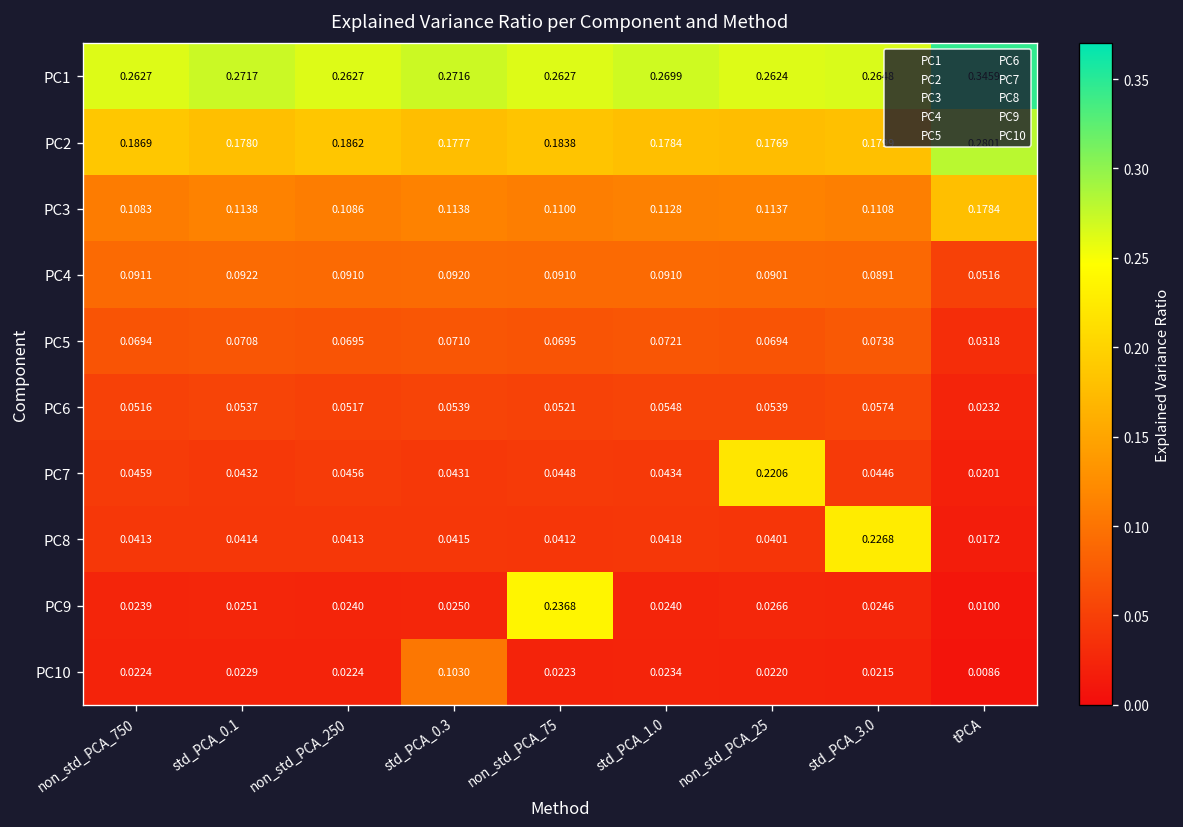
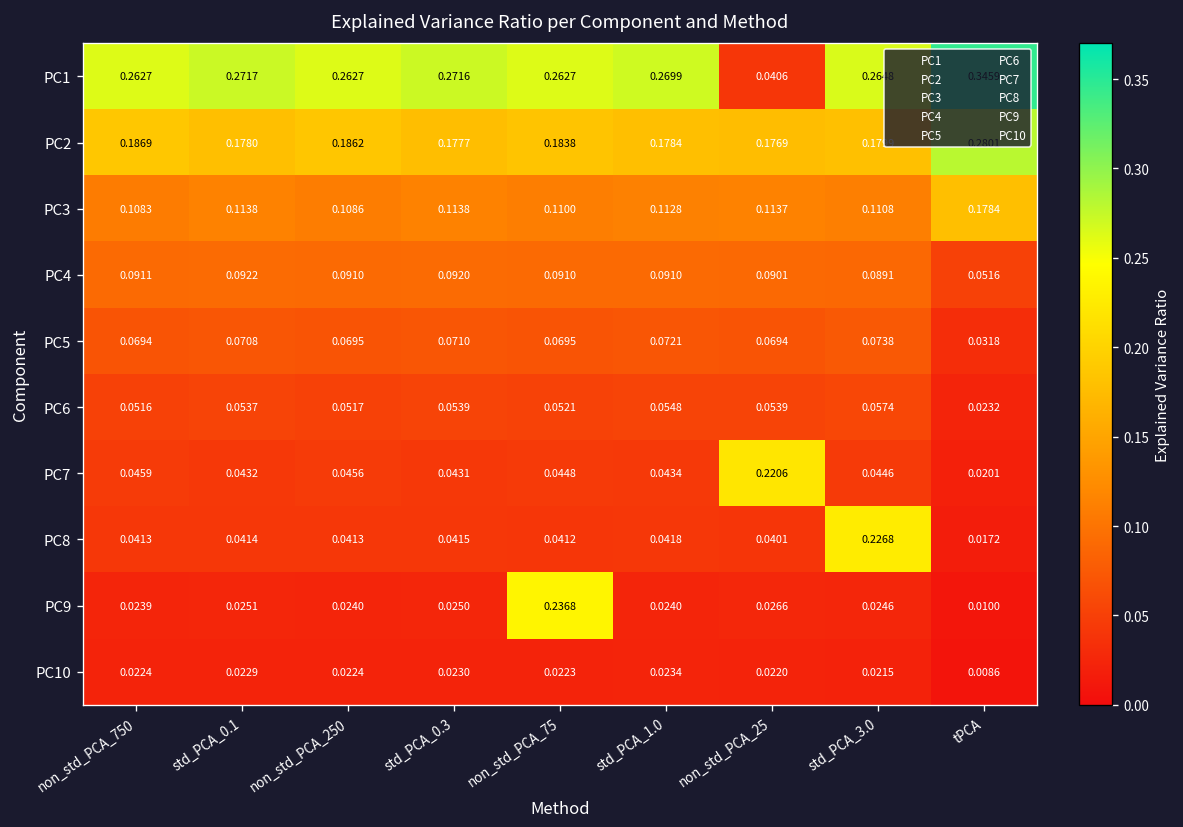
PC1, non_std_PCA_25: 0.2624 -> 0.0406
PC10, std_PCA_0.3: 0.1030 -> 0.0230
